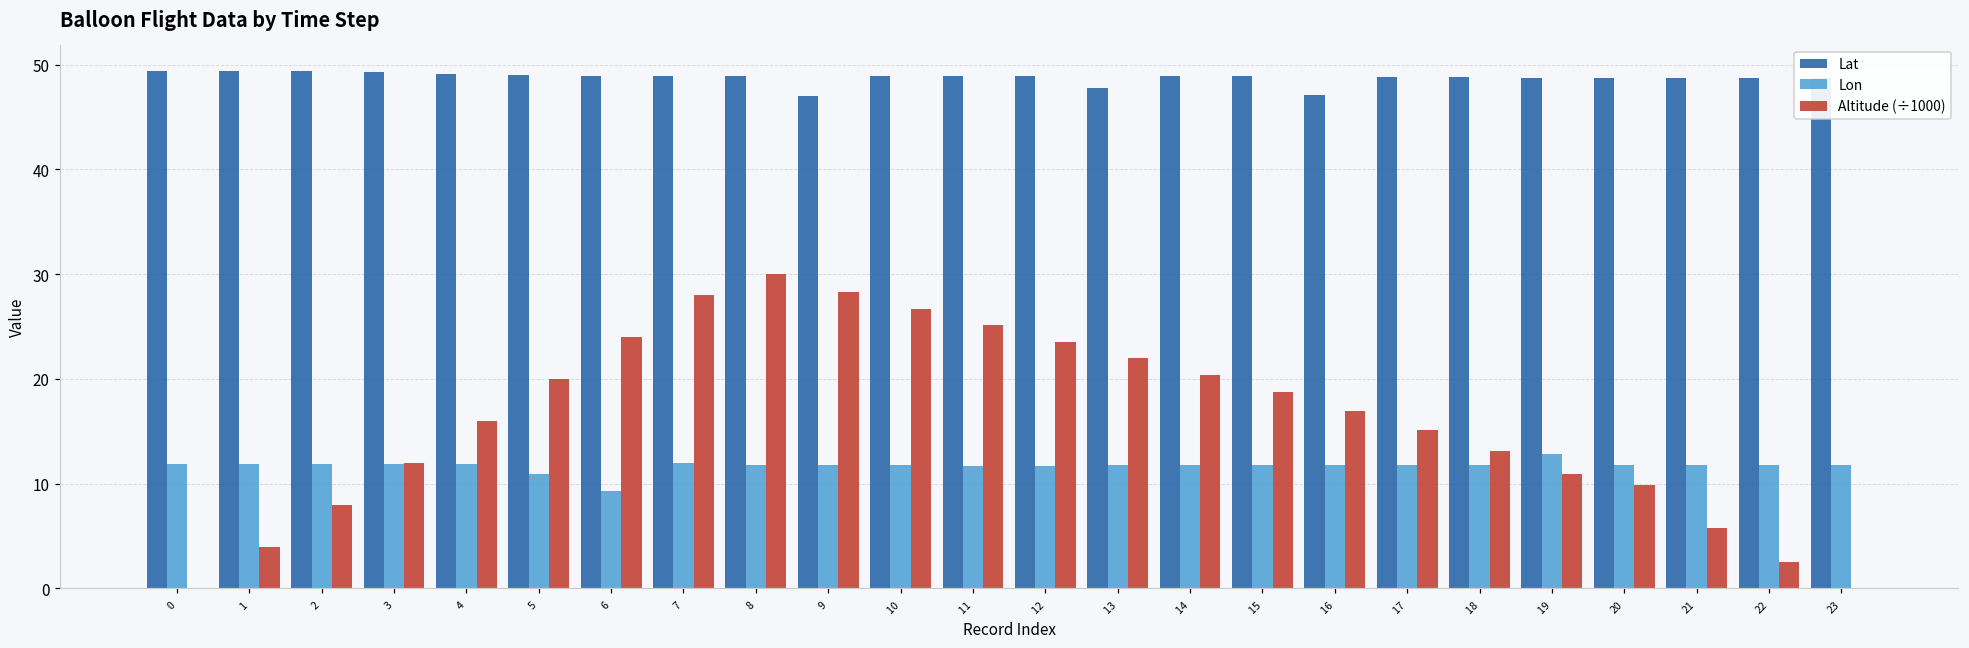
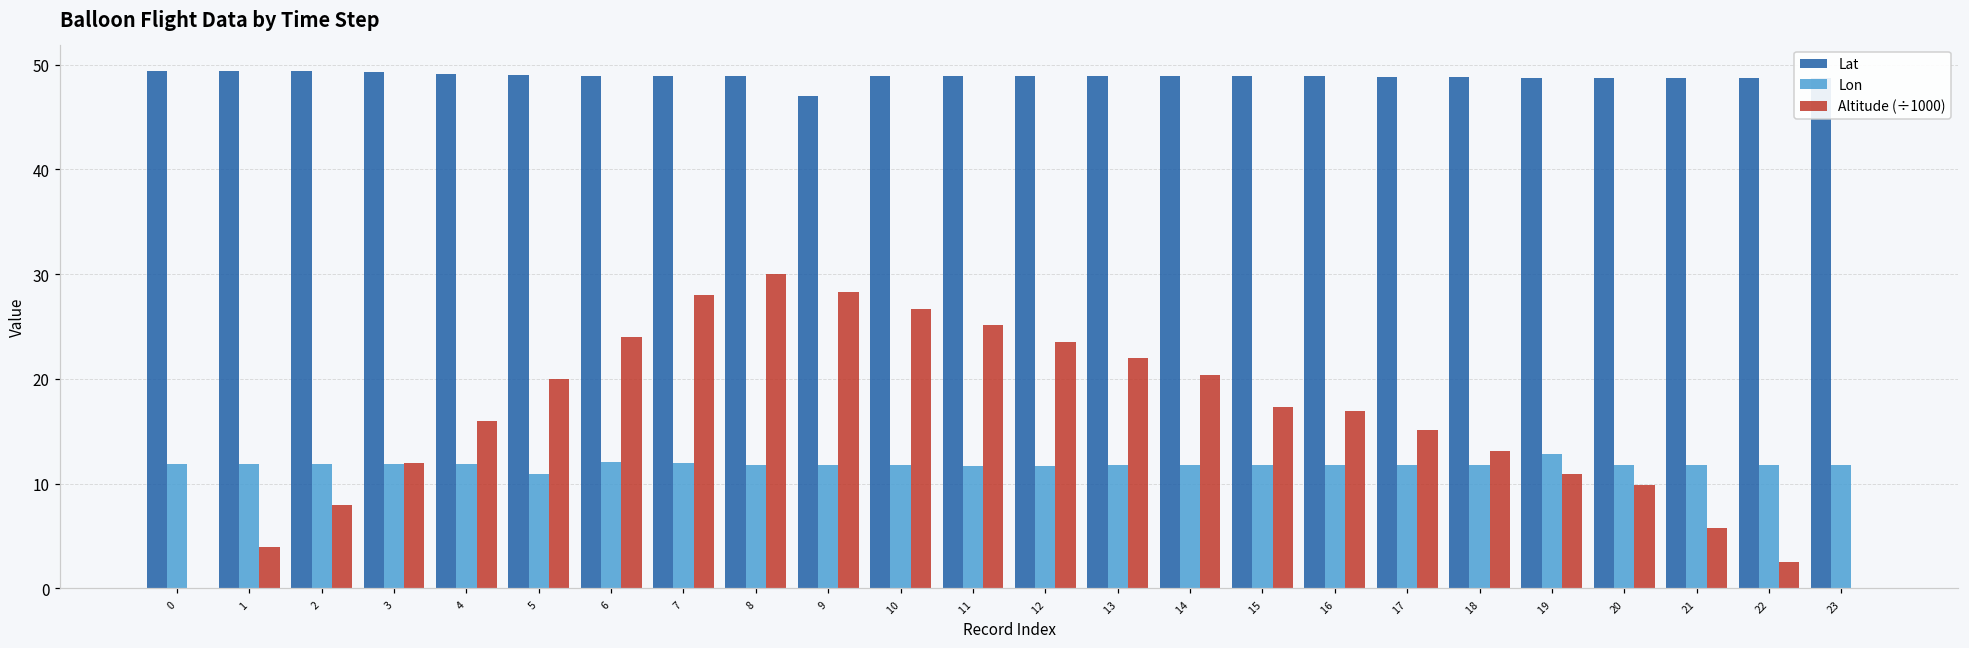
Lon, 6: 9 -> 12
Lat, 13: 48 -> 49
Altitude (÷1000), 15: 19 -> 17
Lat, 16: 47 -> 49
